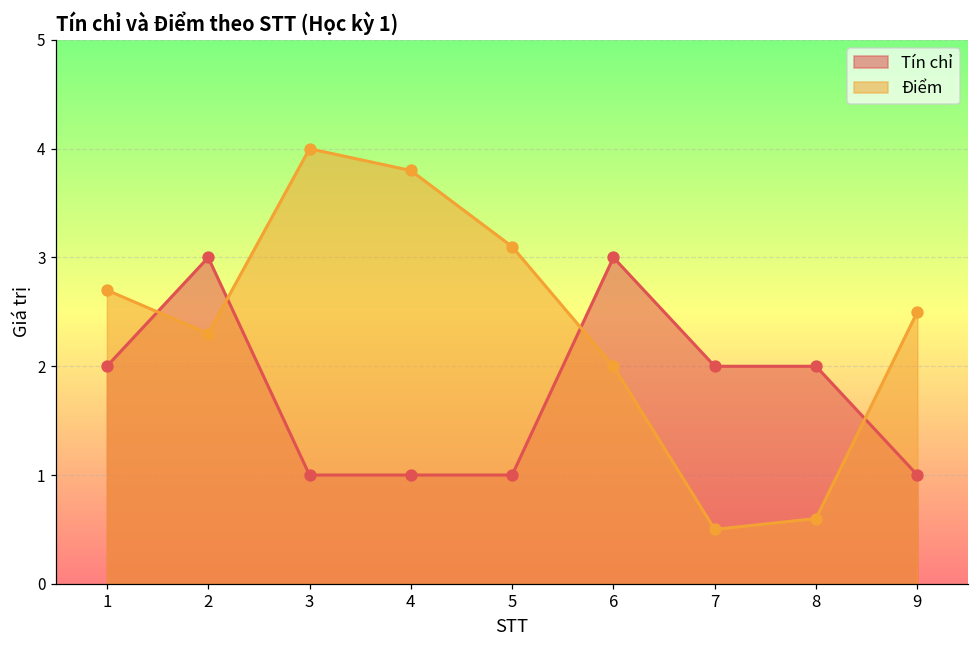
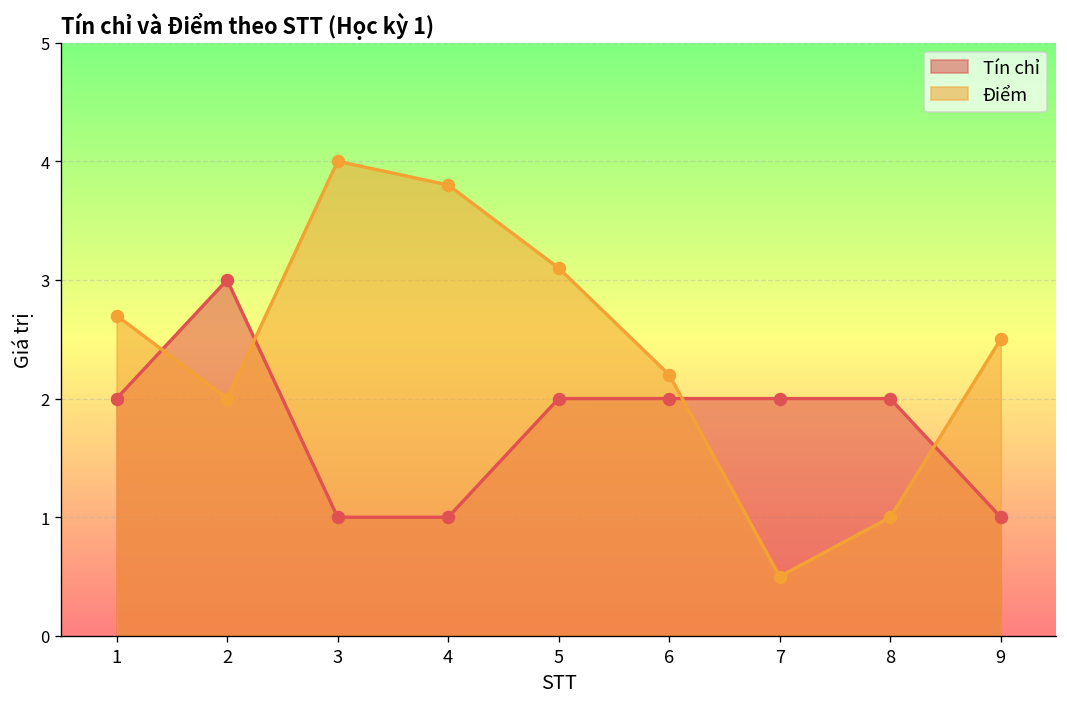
Điểm, 2: 2.3 -> 2.0
Tín chỉ, 5: 1 -> 2
Tín chỉ, 6: 3 -> 2
Điểm, 6: 2.0 -> 2.2
Điểm, 8: 0.6 -> 1.0
